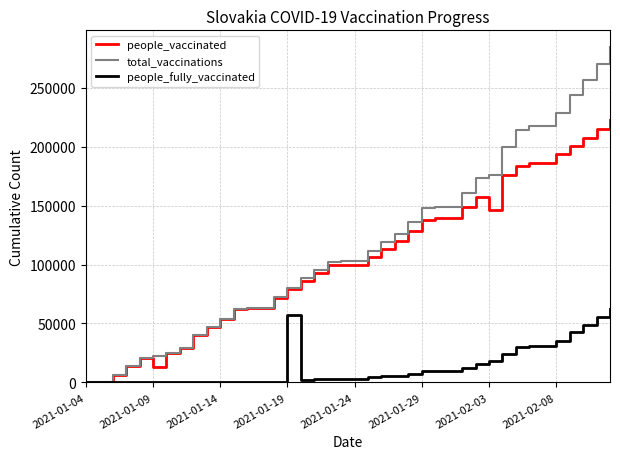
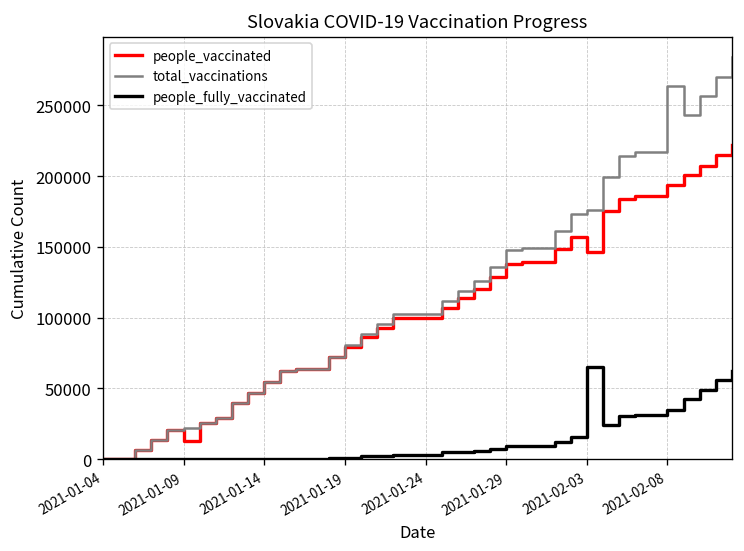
people_fully_vaccinated, 2021-01-19: 57000 -> 1000
people_fully_vaccinated, 2021-02-03: 18000 -> 65000
total_vaccinations, 2021-02-08: 229000 -> 264000
